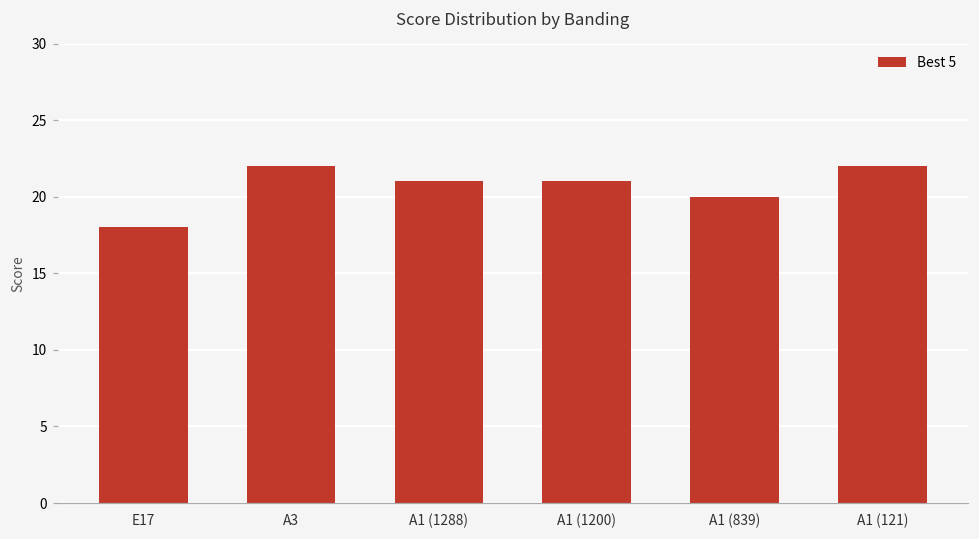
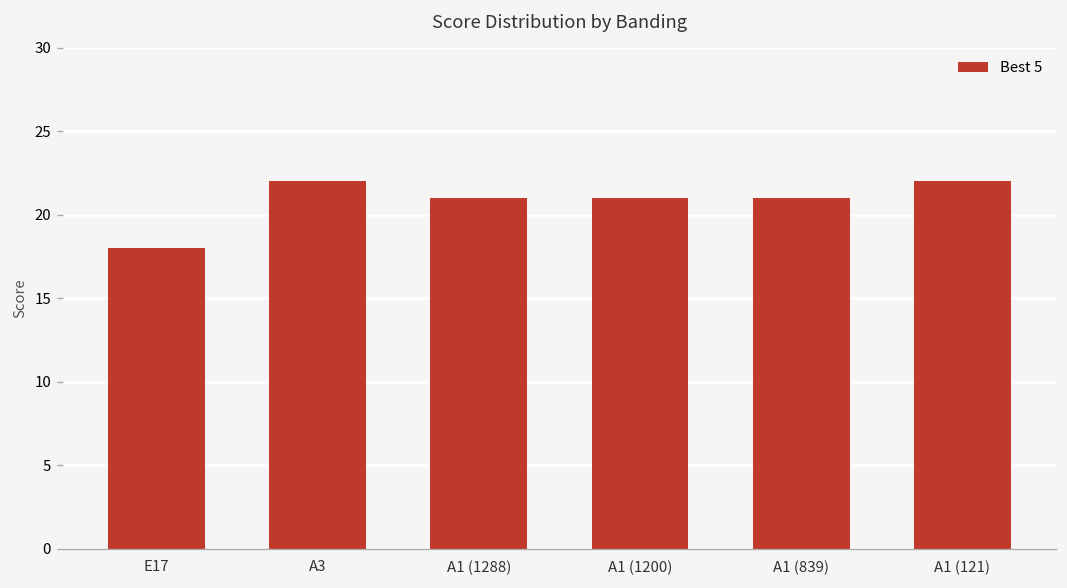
A1 (839): 20 -> 21
